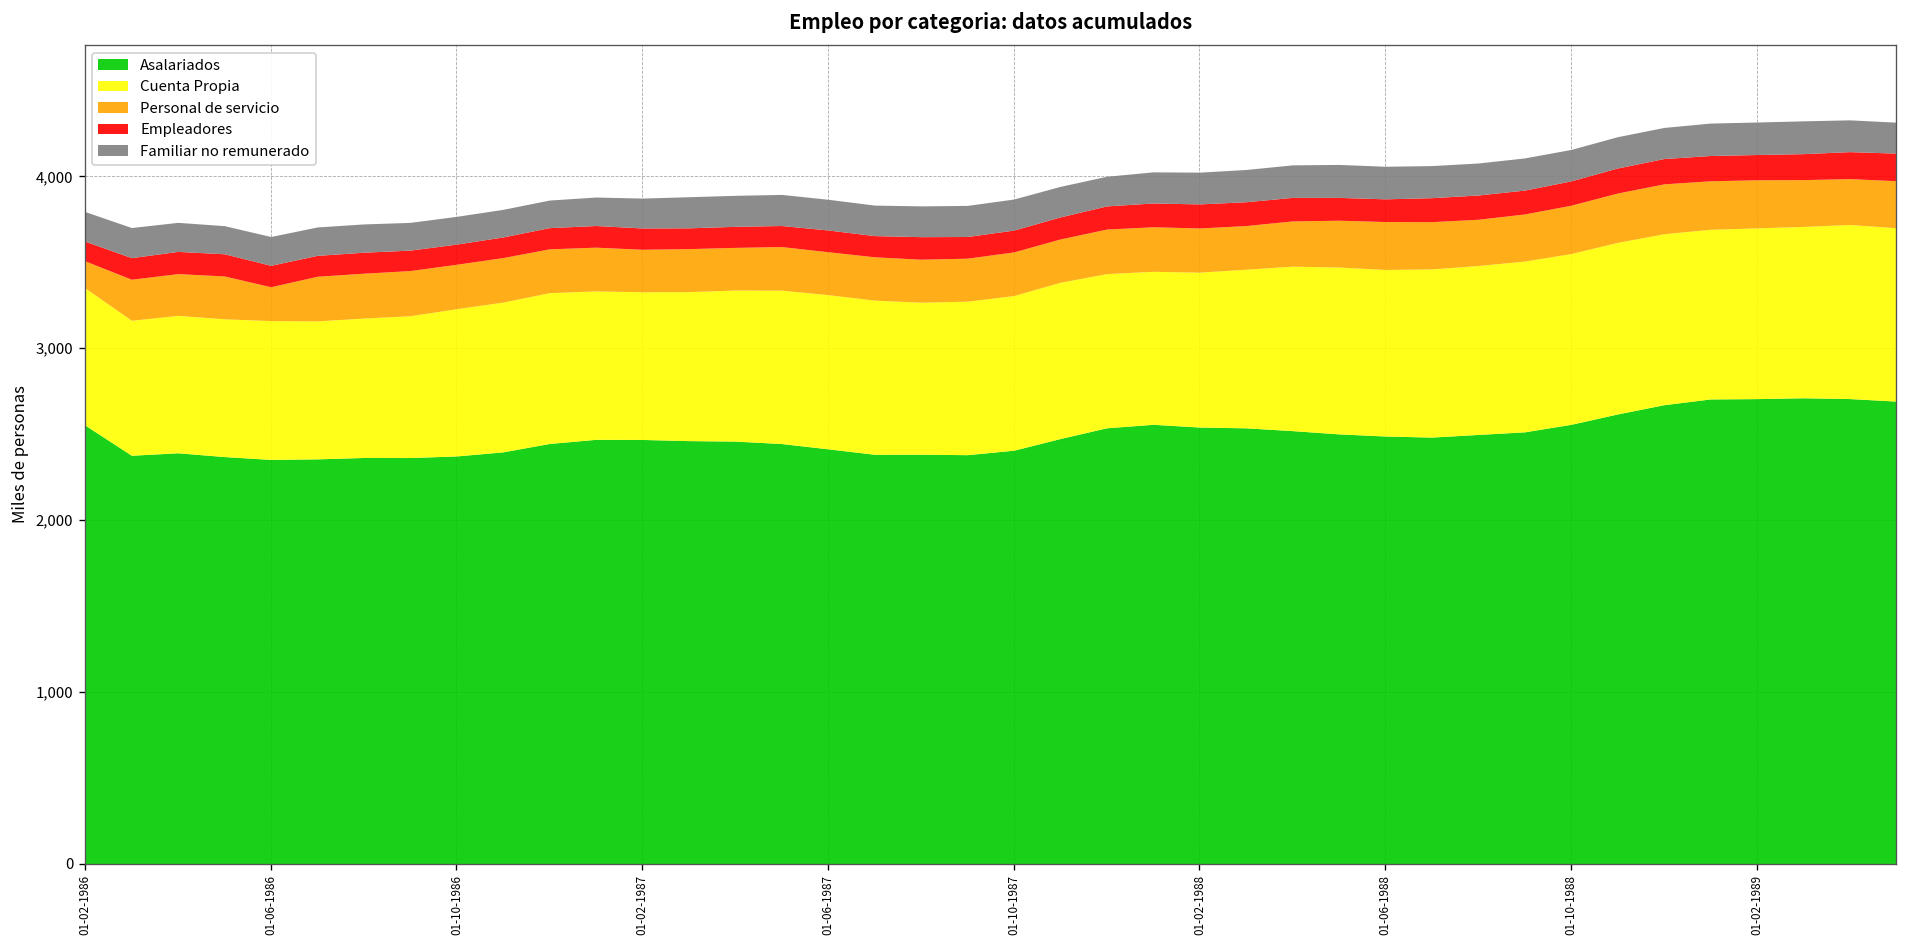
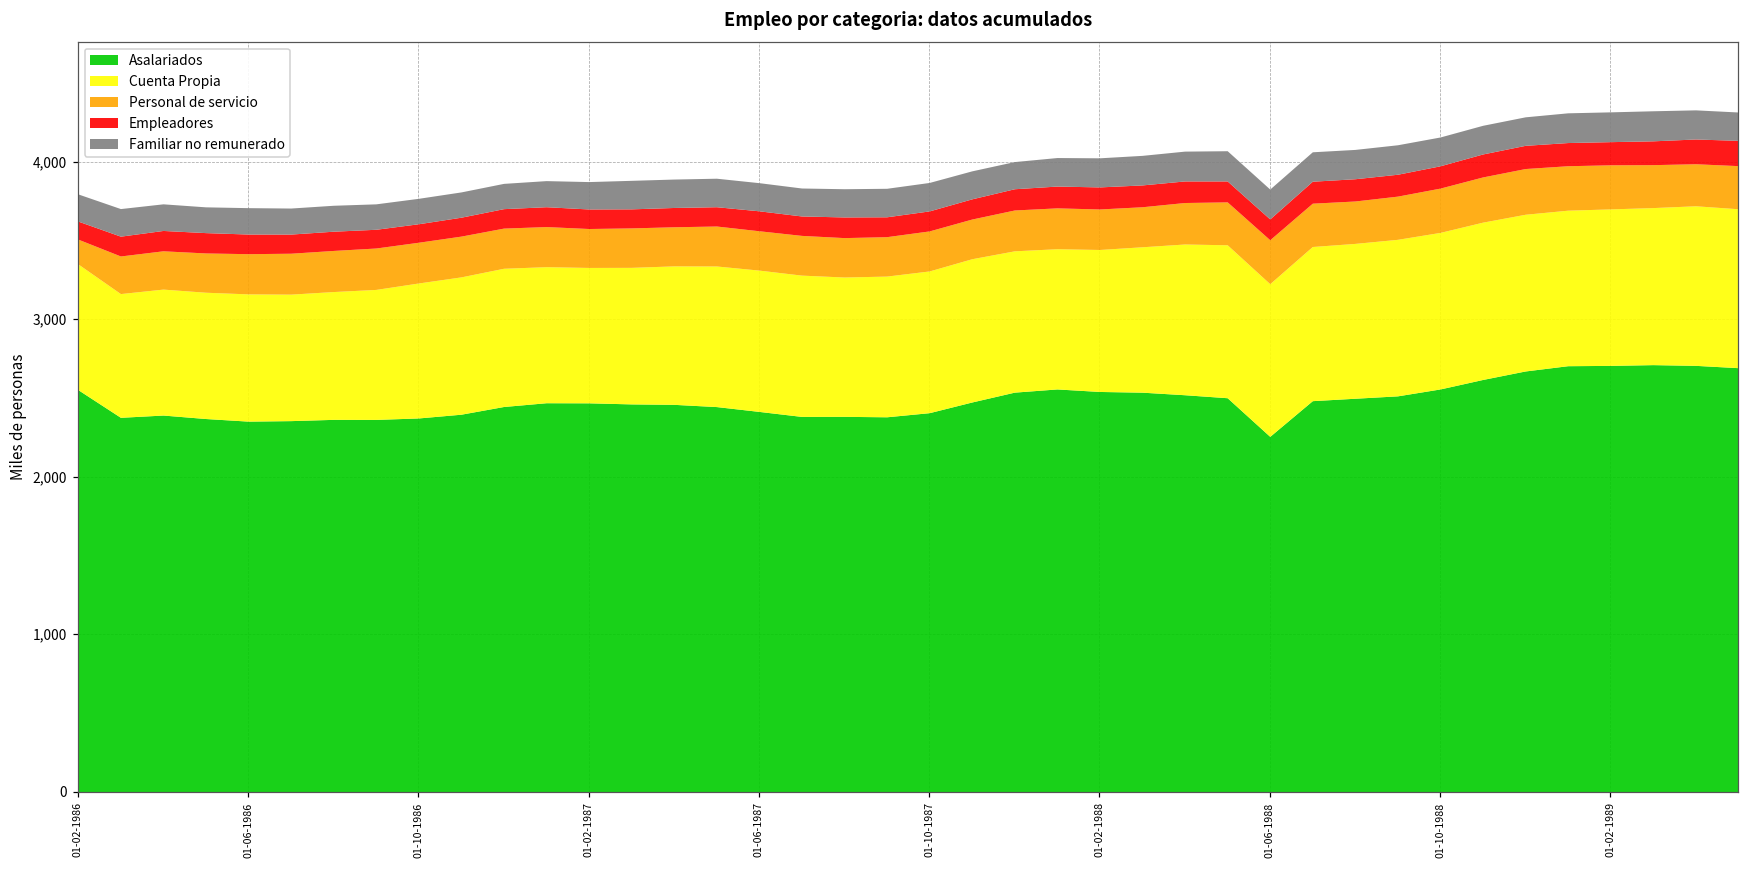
Personal de servicio, 01-06-1986: 200 -> 260
Asalariados, 01-06-1988: 2,490 -> 2,260
